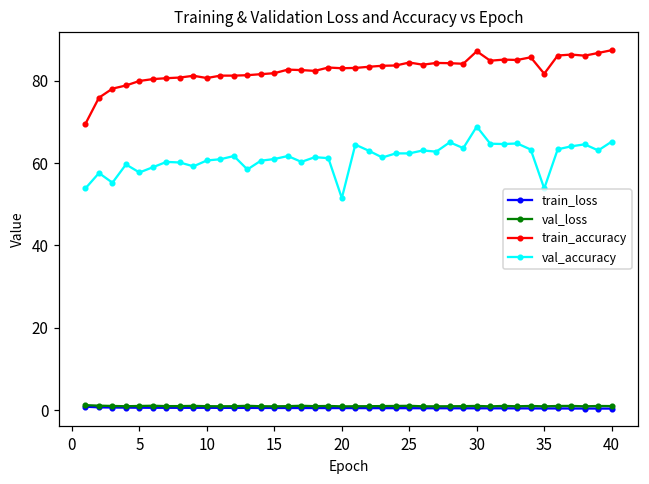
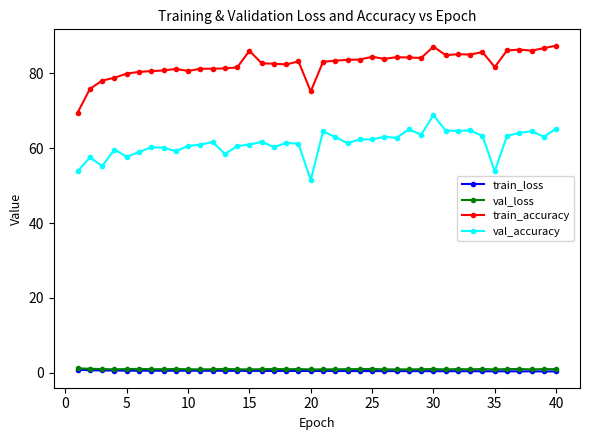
train_accuracy, 15: 82 -> 86
train_accuracy, 20: 83 -> 75
